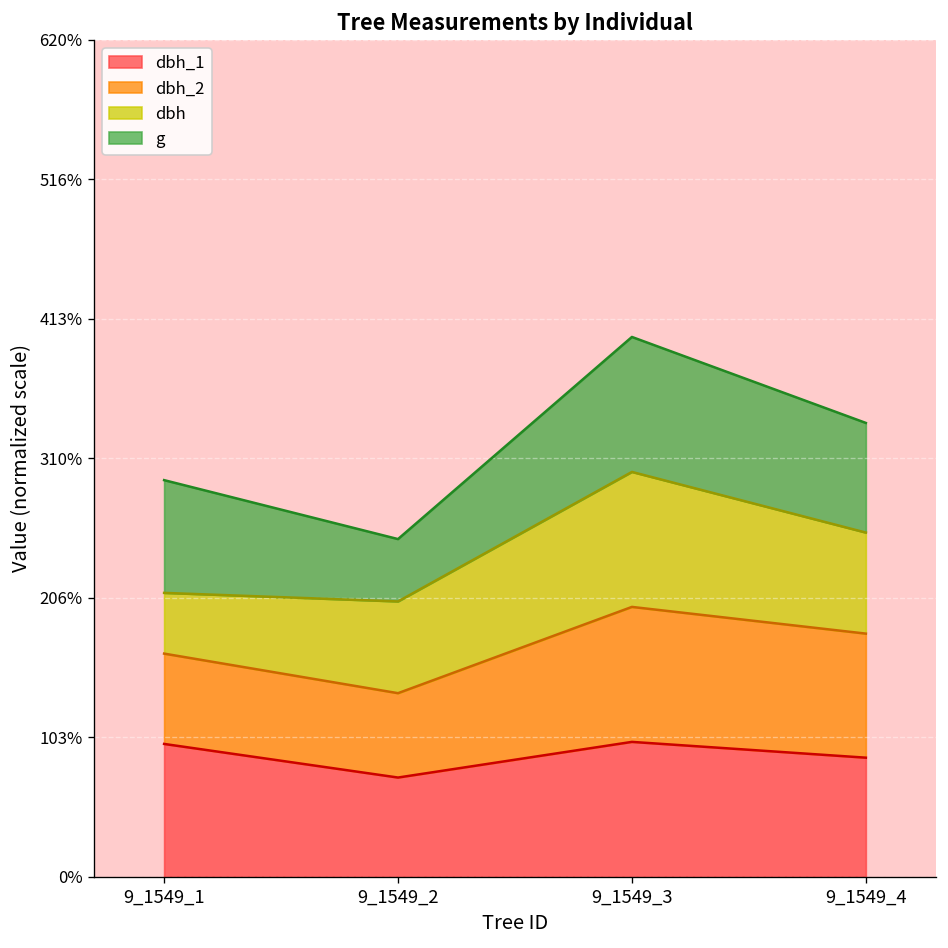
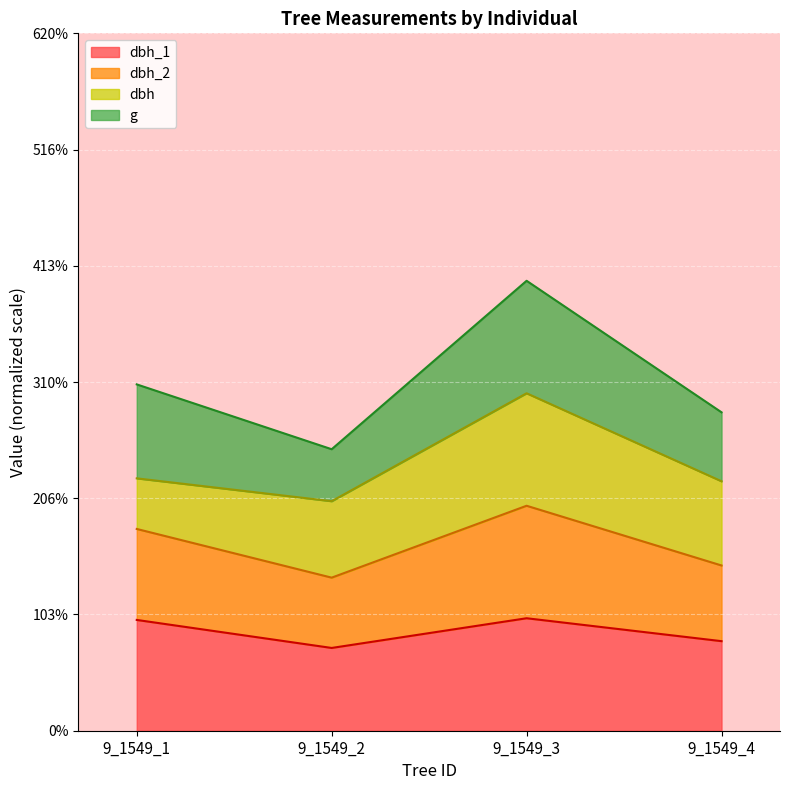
dbh_2, 9_1549_1: 67% -> 81%
dbh_1, 9_1549_4: 88% -> 80%
dbh_2, 9_1549_4: 92% -> 67%
g, 9_1549_4: 81% -> 61%
